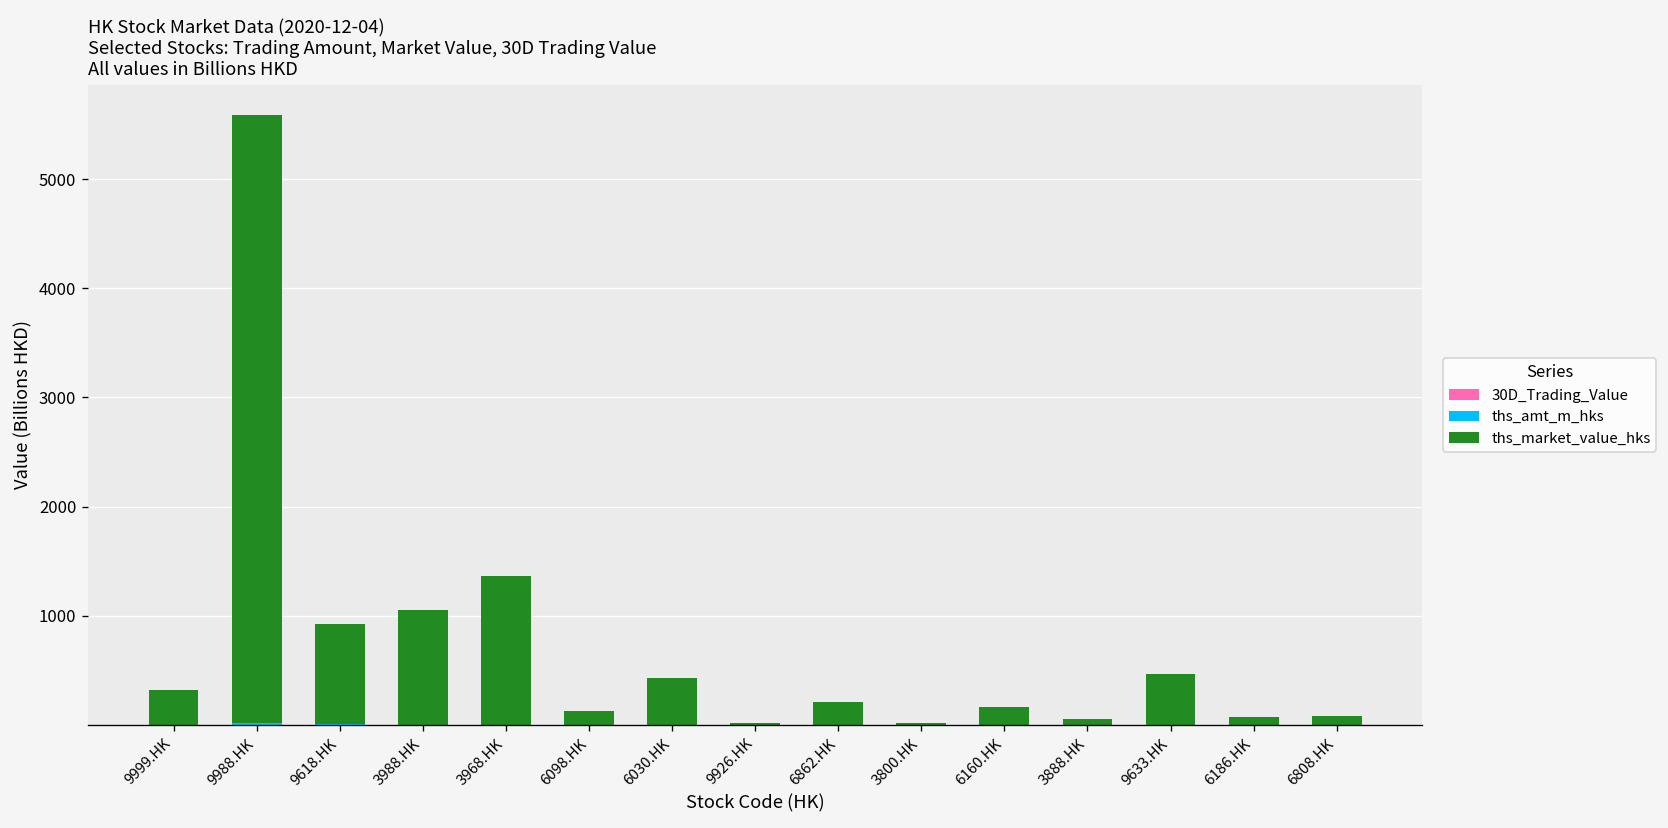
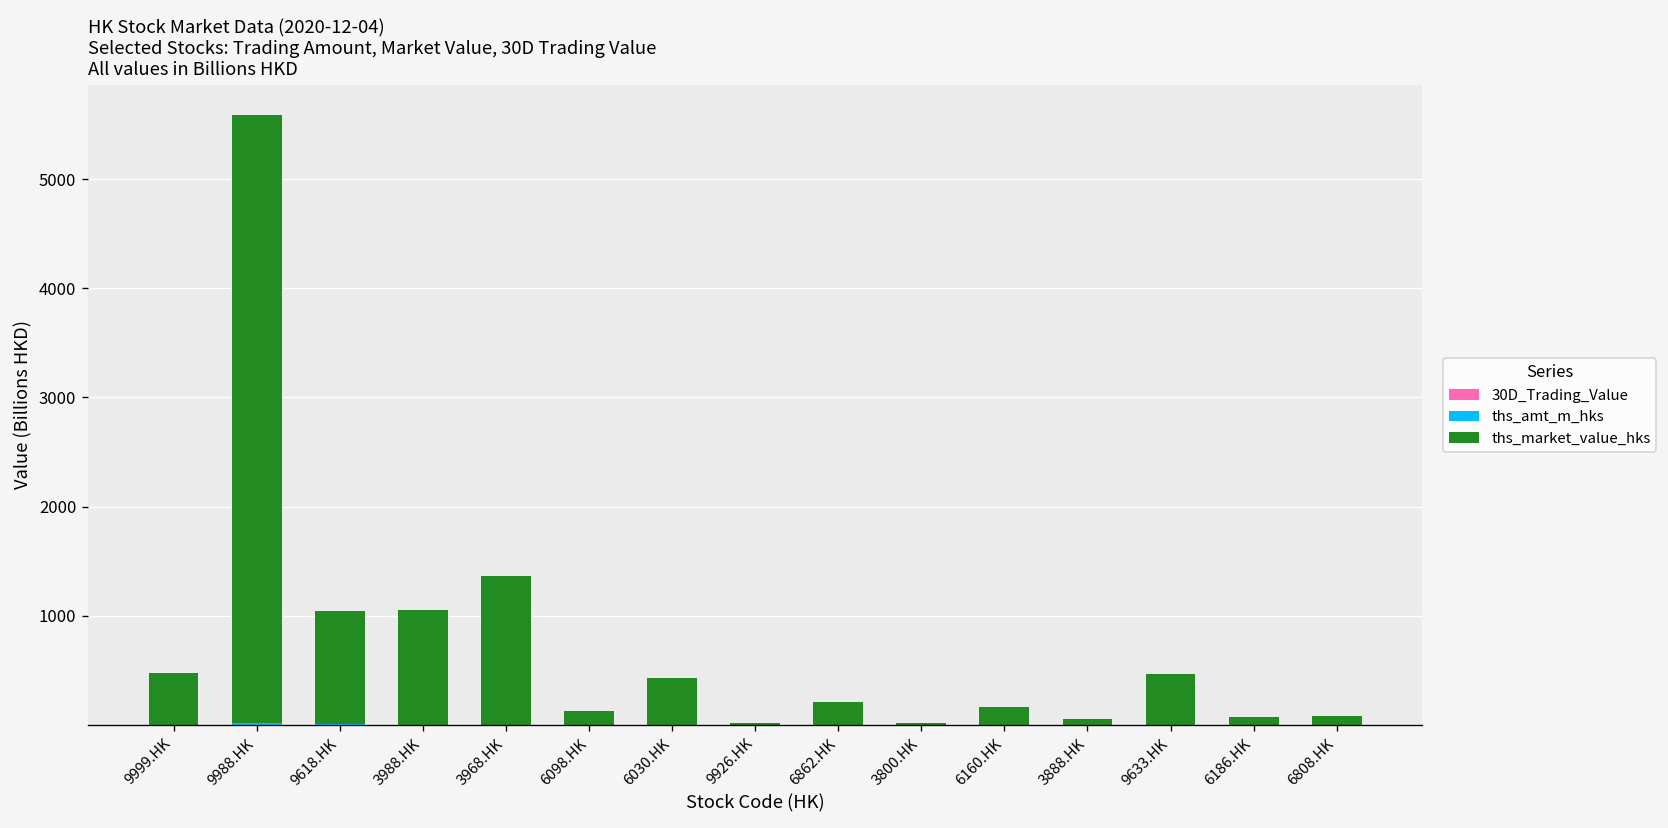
ths_market_value_hks, 9999.HK: 300 -> 500
ths_market_value_hks, 9618.HK: 900 -> 1000
